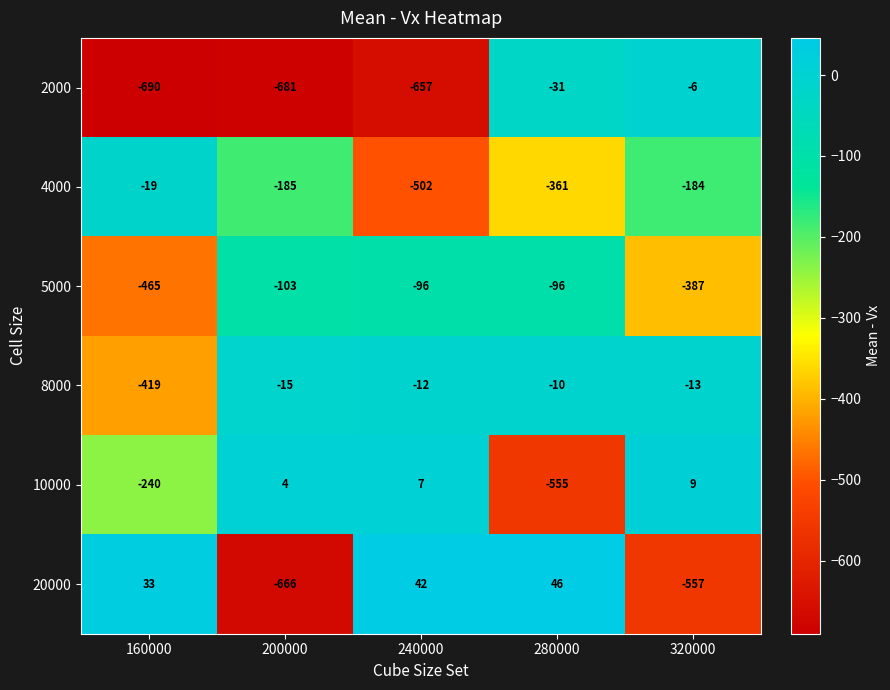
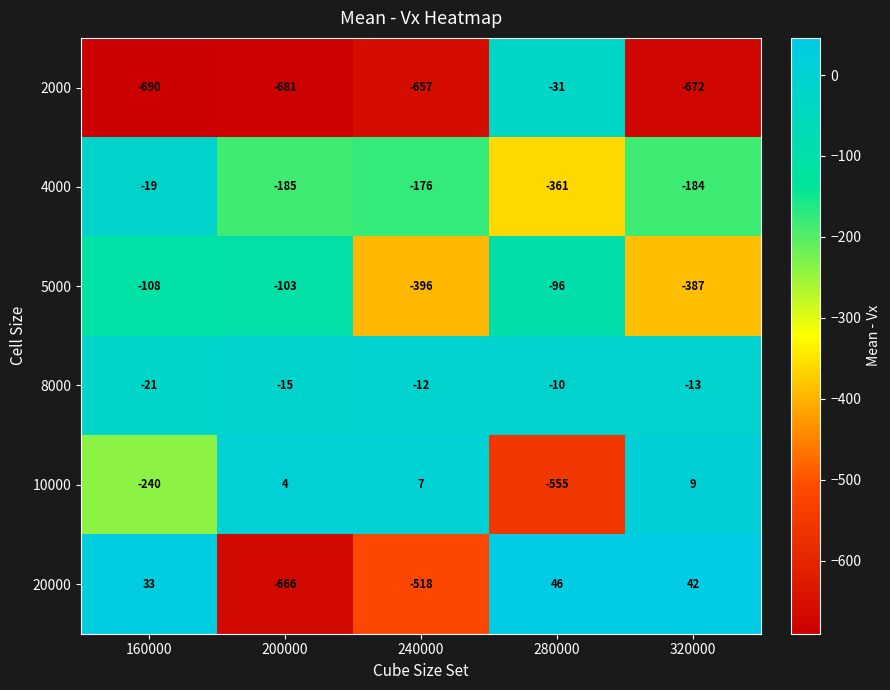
2000, 320000: -6 -> -672
4000, 240000: -502 -> -176
5000, 160000: -465 -> -108
5000, 240000: -96 -> -396
8000, 160000: -419 -> -21
20000, 240000: 42 -> -518
20000, 320000: -557 -> 42
